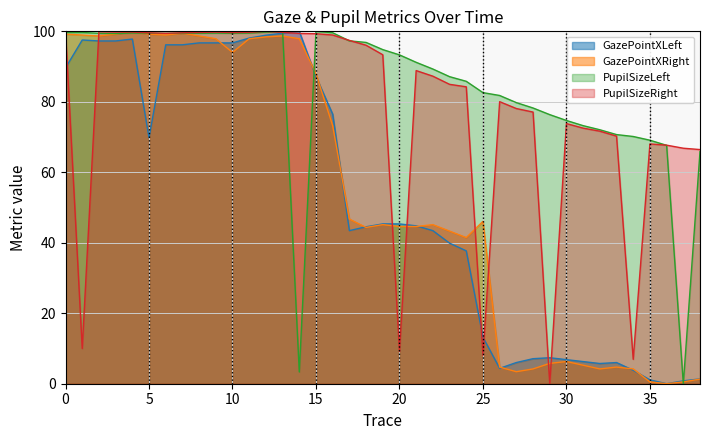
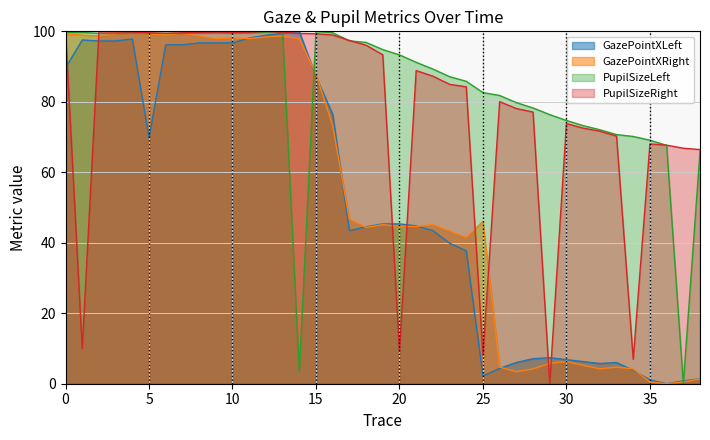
GazePointXRight, 10: 94 -> 98
GazePointXLeft, 25: 13 -> 2
